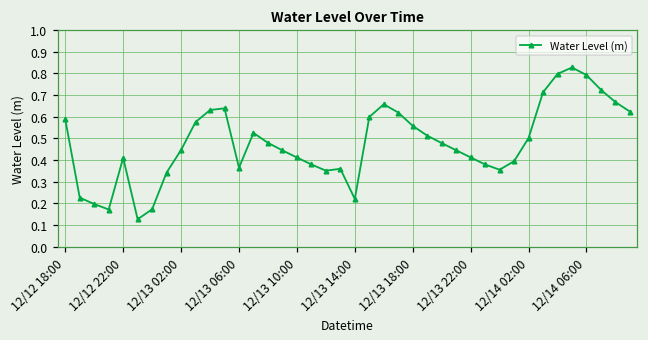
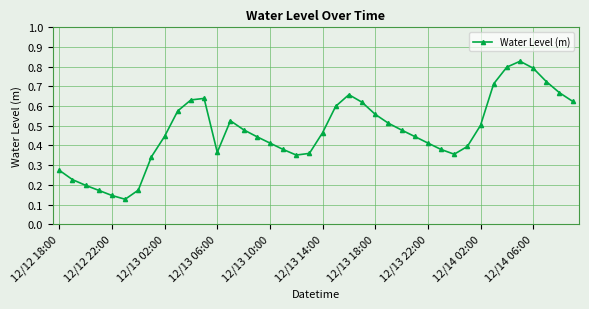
12/12 18:00: 0.59 -> 0.27
12/12 22:00: 0.41 -> 0.15
12/13 14:00: 0.22 -> 0.46
